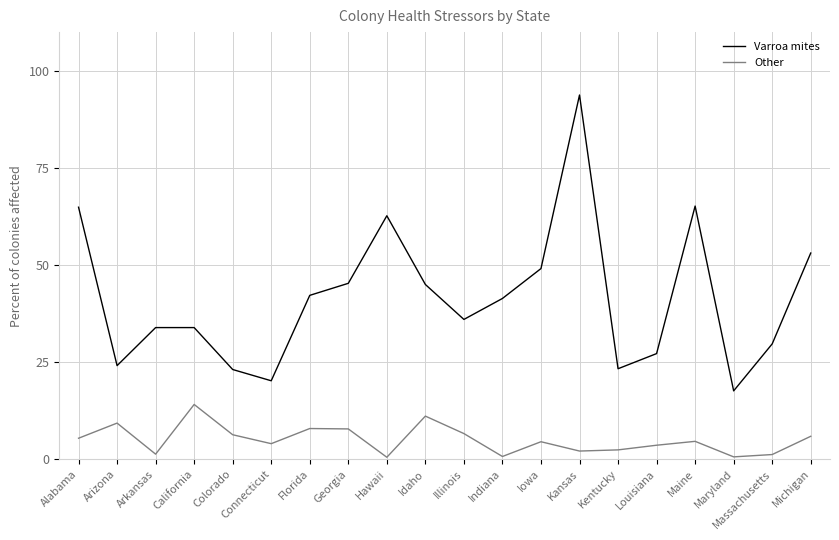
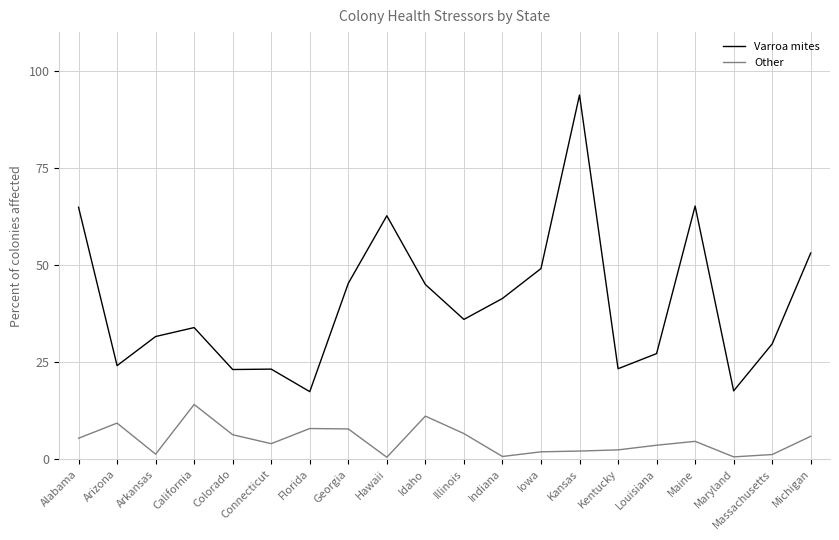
Varroa mites, Arkansas: 34 -> 32
Varroa mites, Connecticut: 20 -> 23
Varroa mites, Florida: 42 -> 17
Other, Iowa: 5 -> 2
